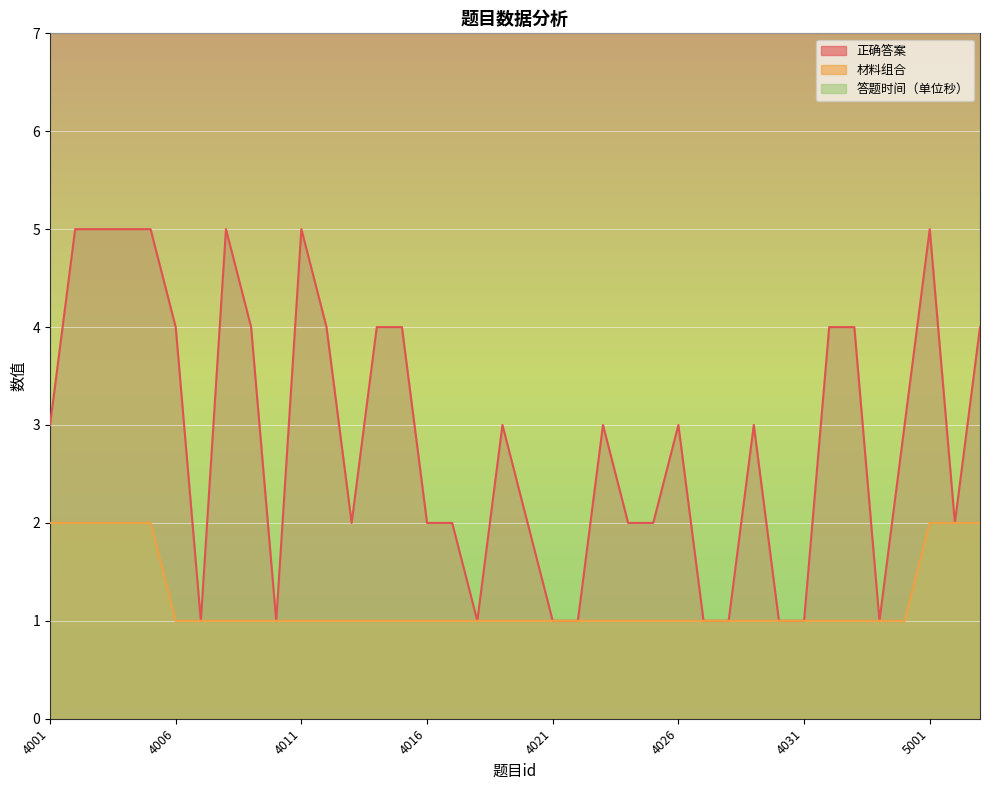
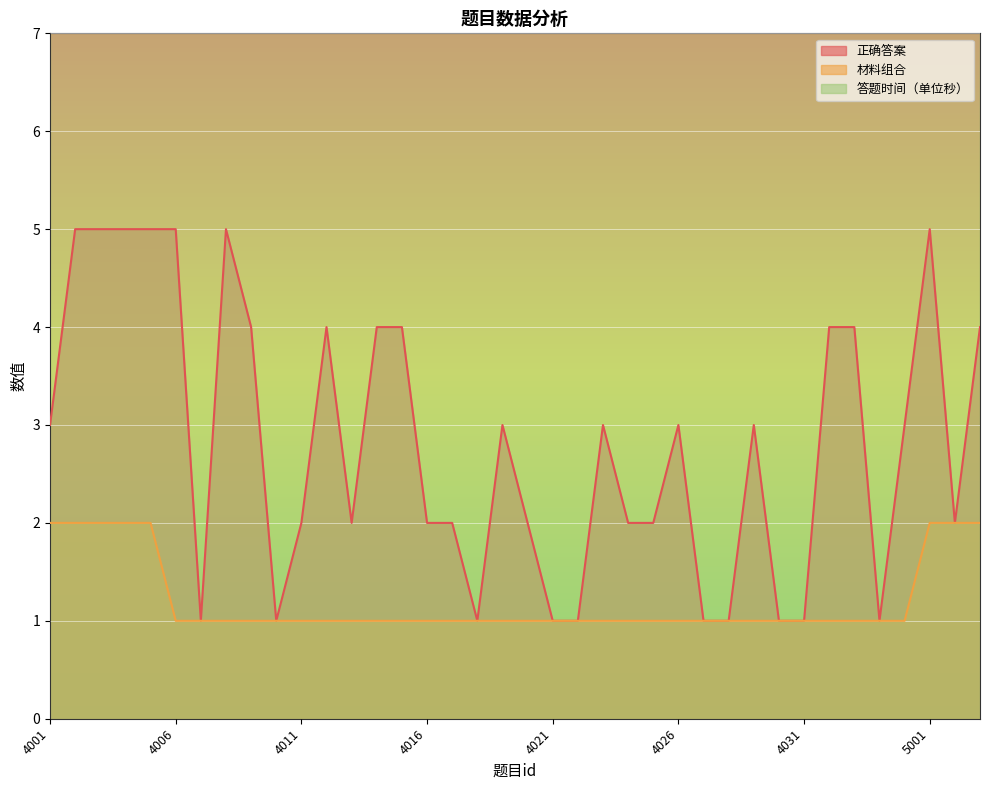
正确答案, 4006: 4 -> 5
正确答案, 4011: 5 -> 2
